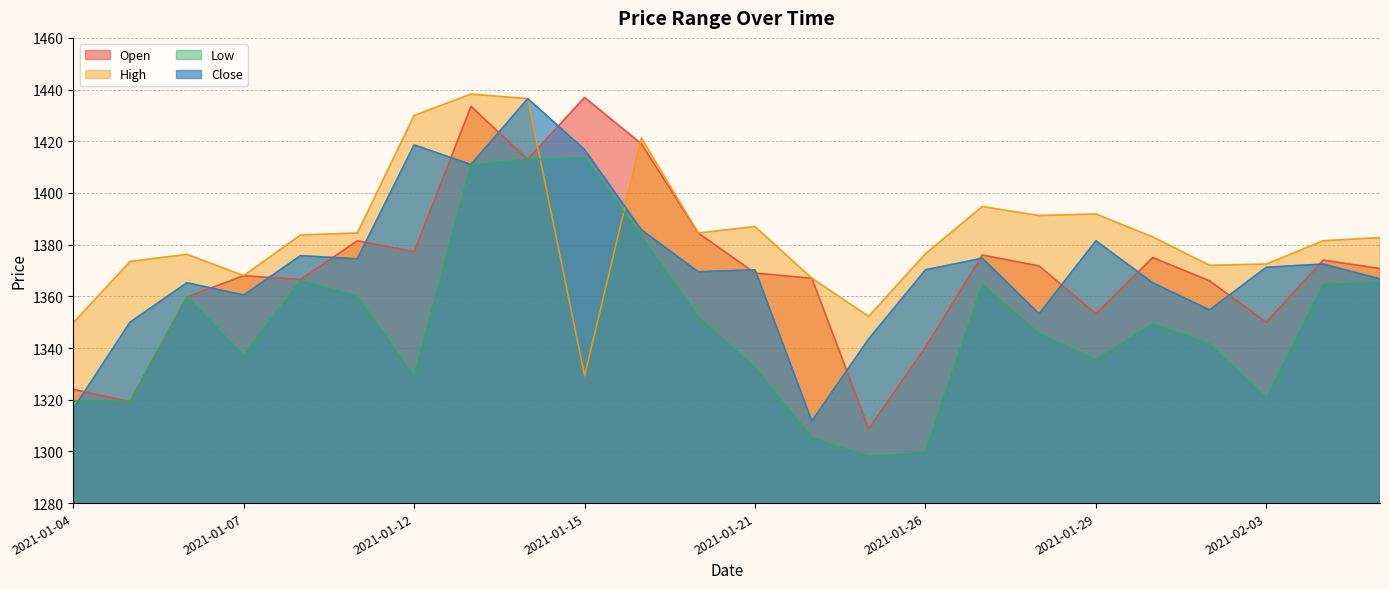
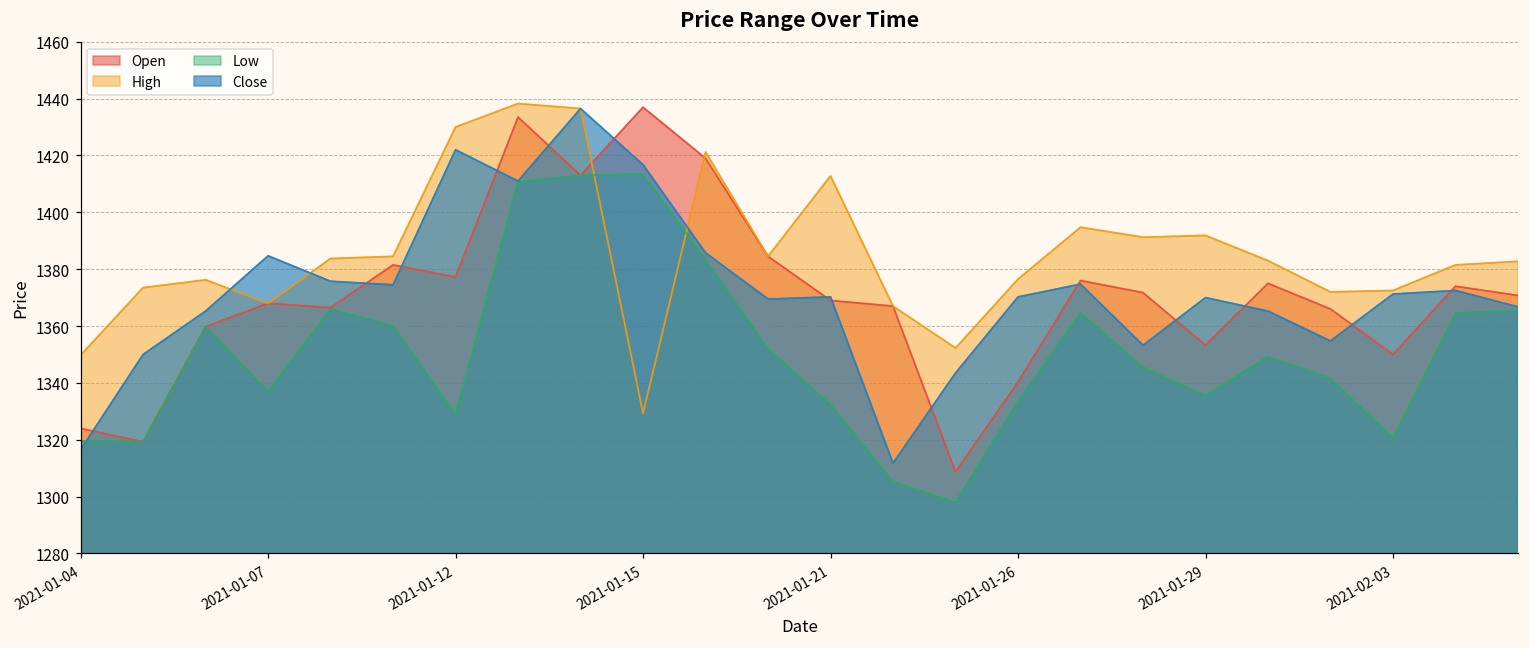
Close, 2021-01-07: 1361 -> 1385
Close, 2021-01-12: 1419 -> 1422
High, 2021-01-21: 1387 -> 1413
Low, 2021-01-26: 1300 -> 1334
Close, 2021-01-29: 1382 -> 1370
